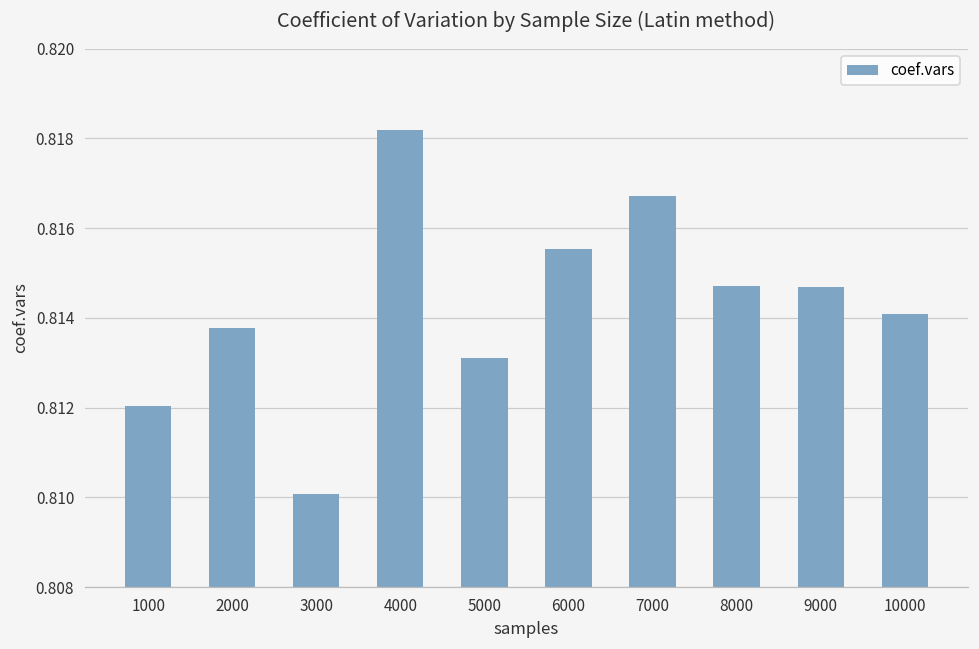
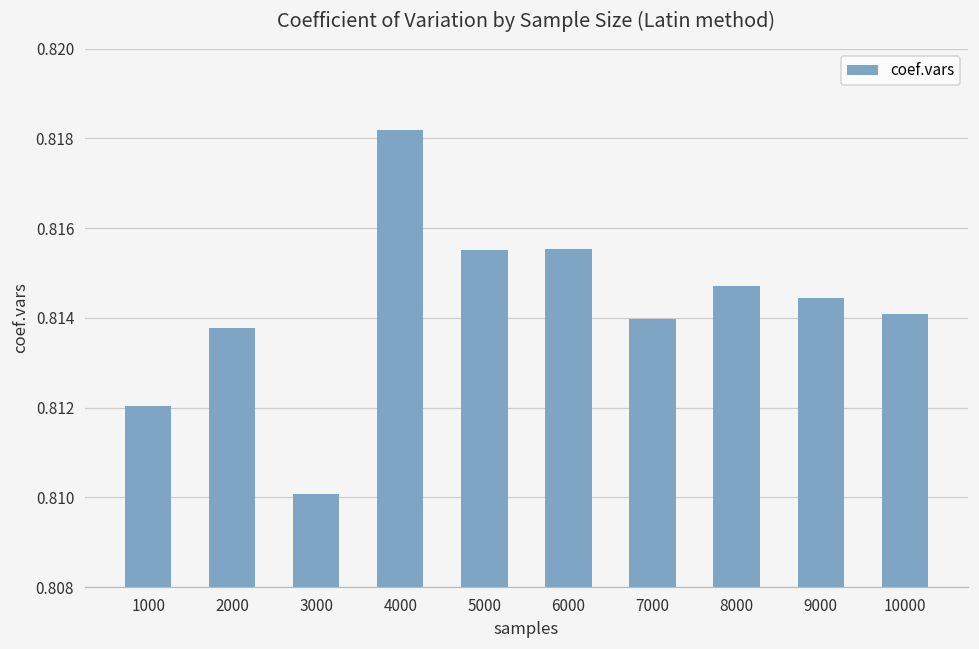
5000: 0.8131 -> 0.8155
7000: 0.8167 -> 0.8140
9000: 0.8147 -> 0.8144
